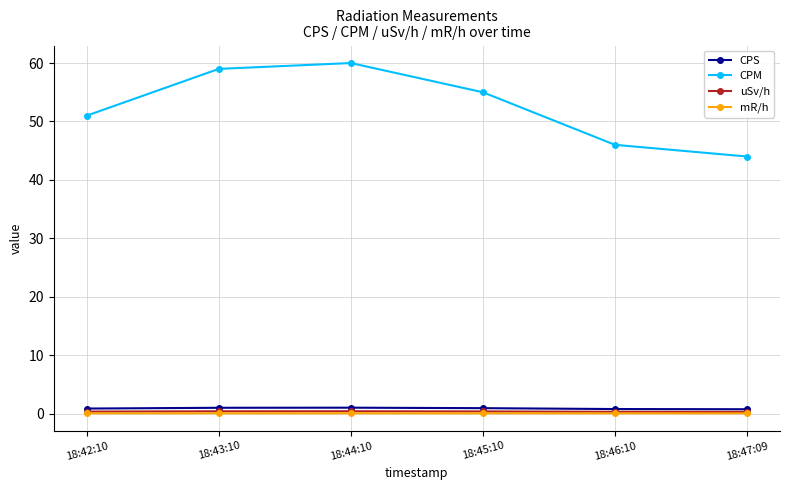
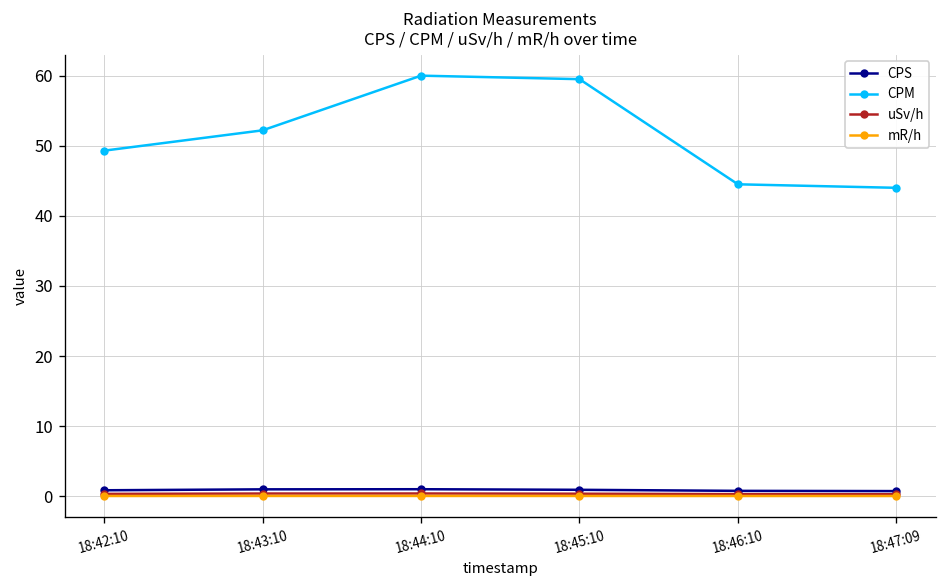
CPM, 18:42:10: 51 -> 49
CPM, 18:43:10: 59 -> 52
CPM, 18:45:10: 55 -> 60
CPM, 18:46:10: 46 -> 45
